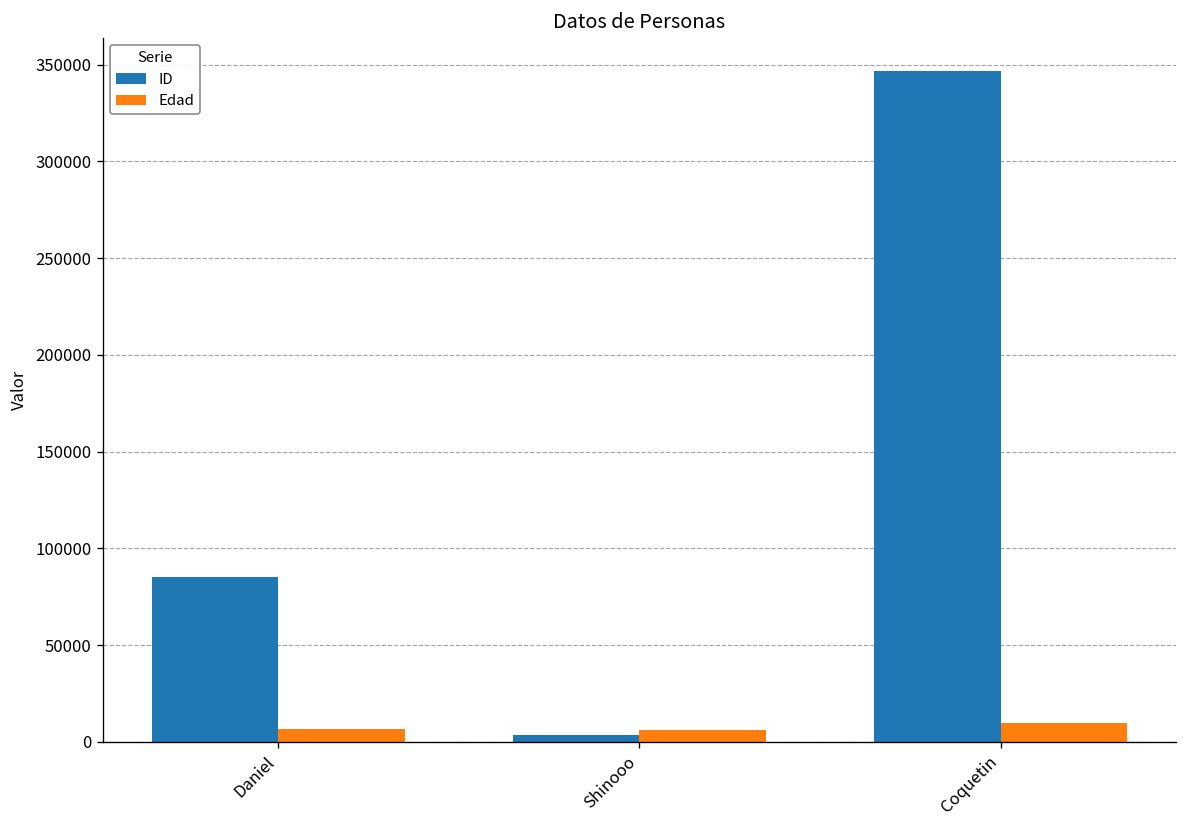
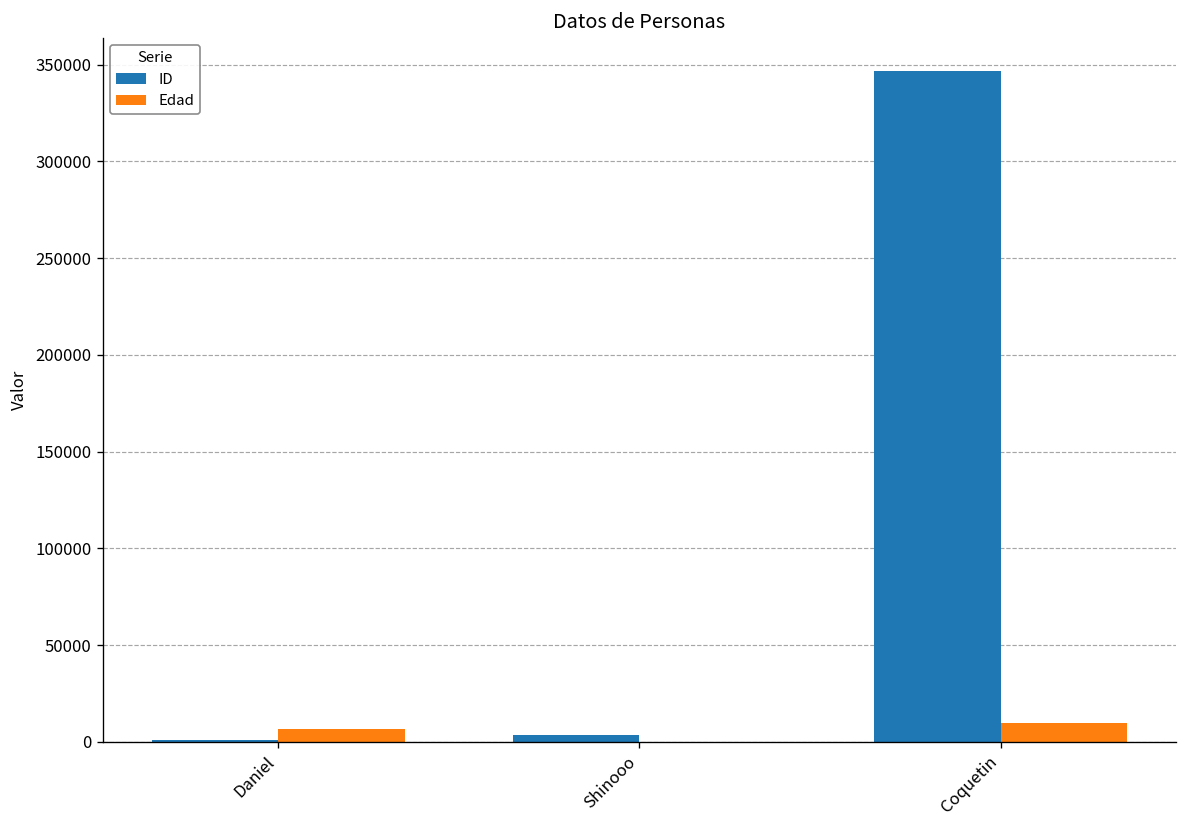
ID, Daniel: 85000 -> 1000
Edad, Shinooo: 6000 -> 0
